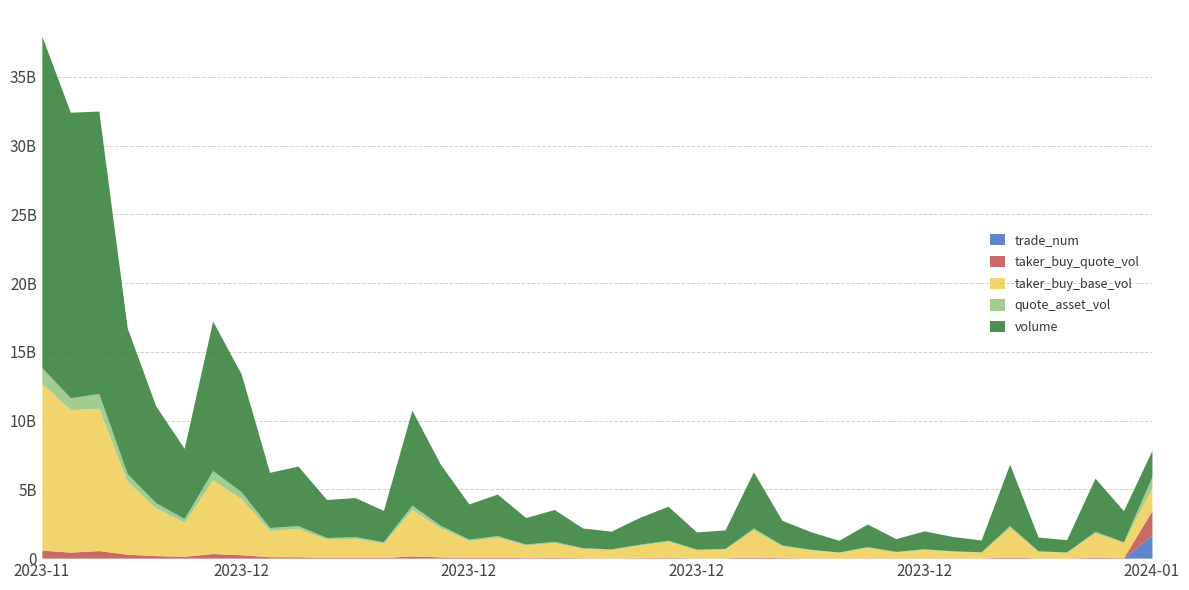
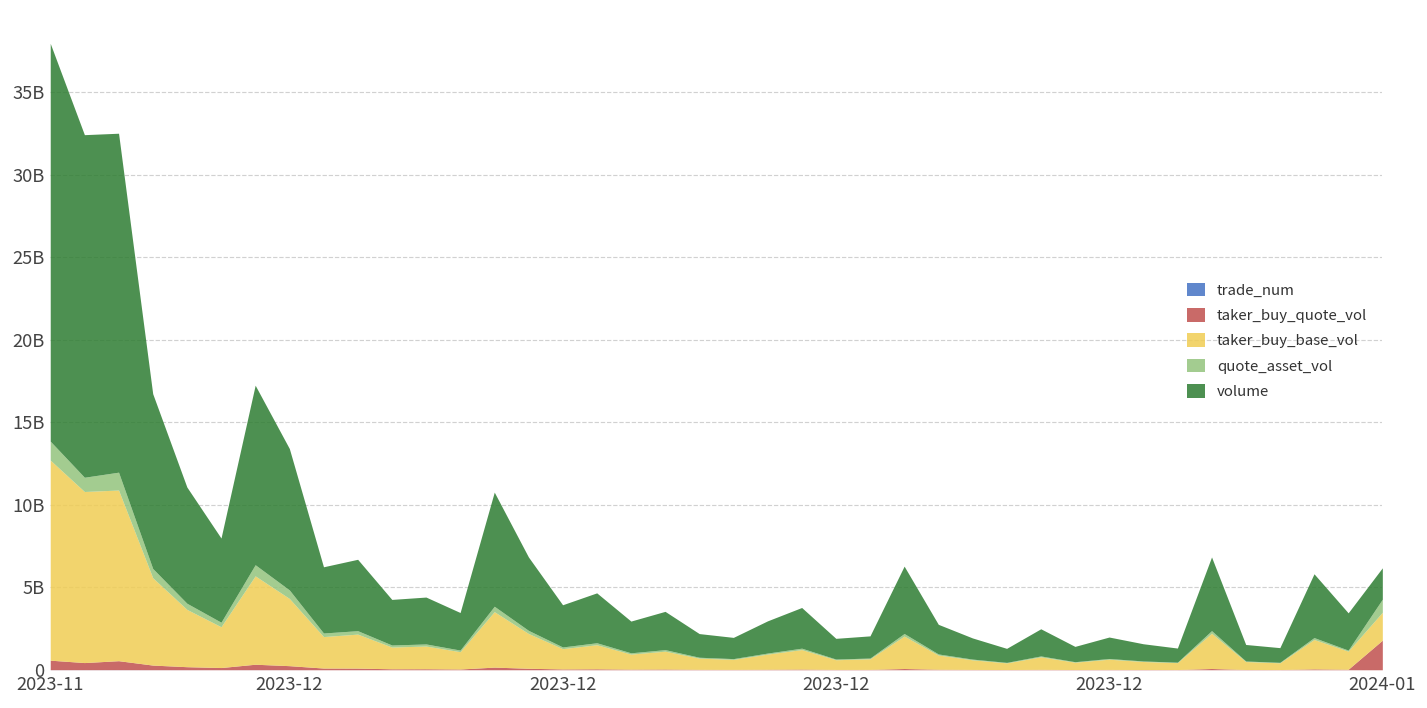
trade_num, 2024-01: 1700000000 -> 0
